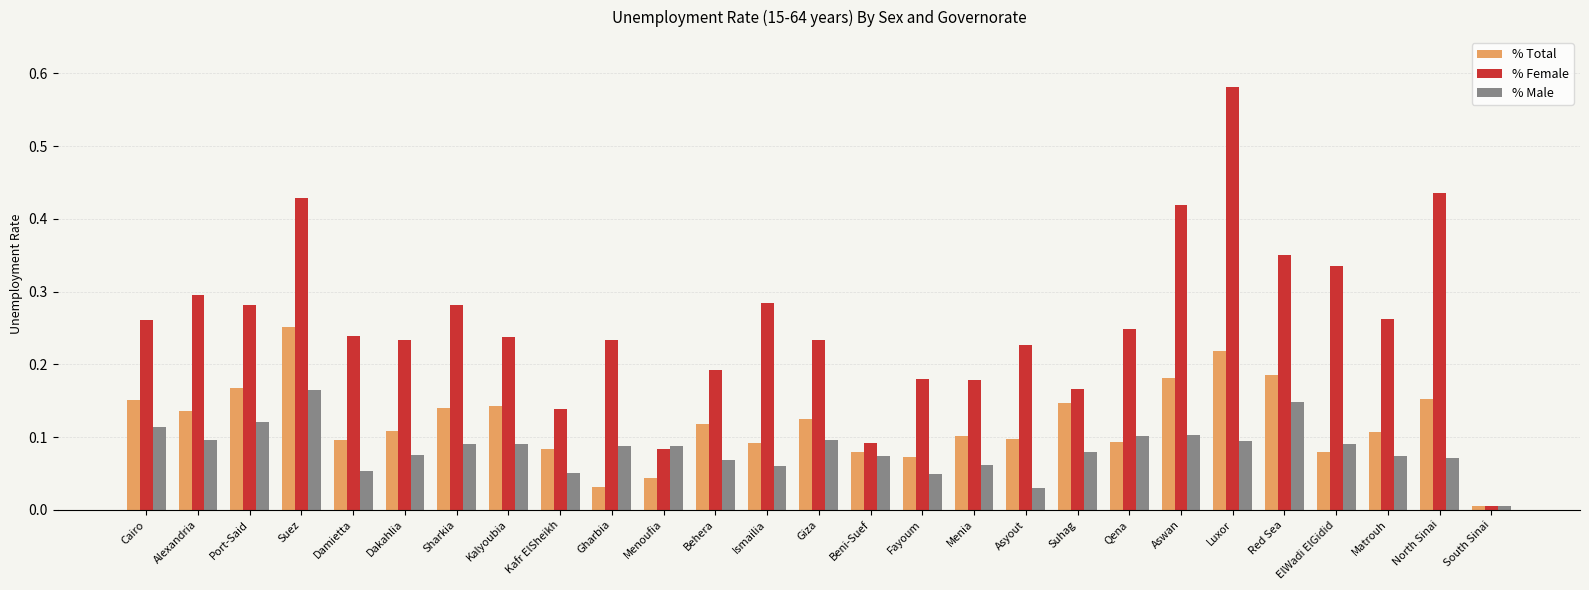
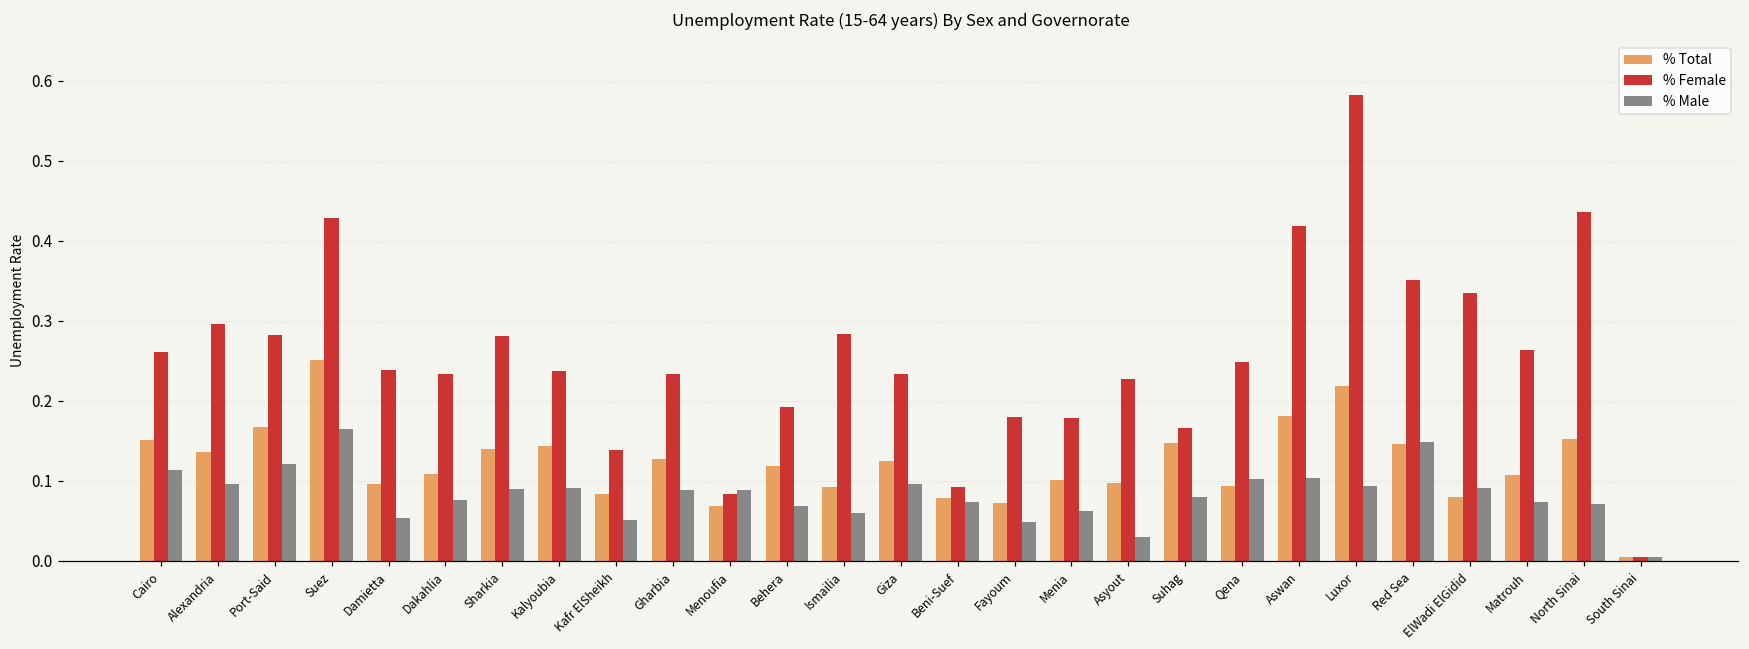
% Total, Gharbia: 0.03 -> 0.13
% Total, Menoufia: 0.04 -> 0.07
% Total, Red Sea: 0.19 -> 0.15
